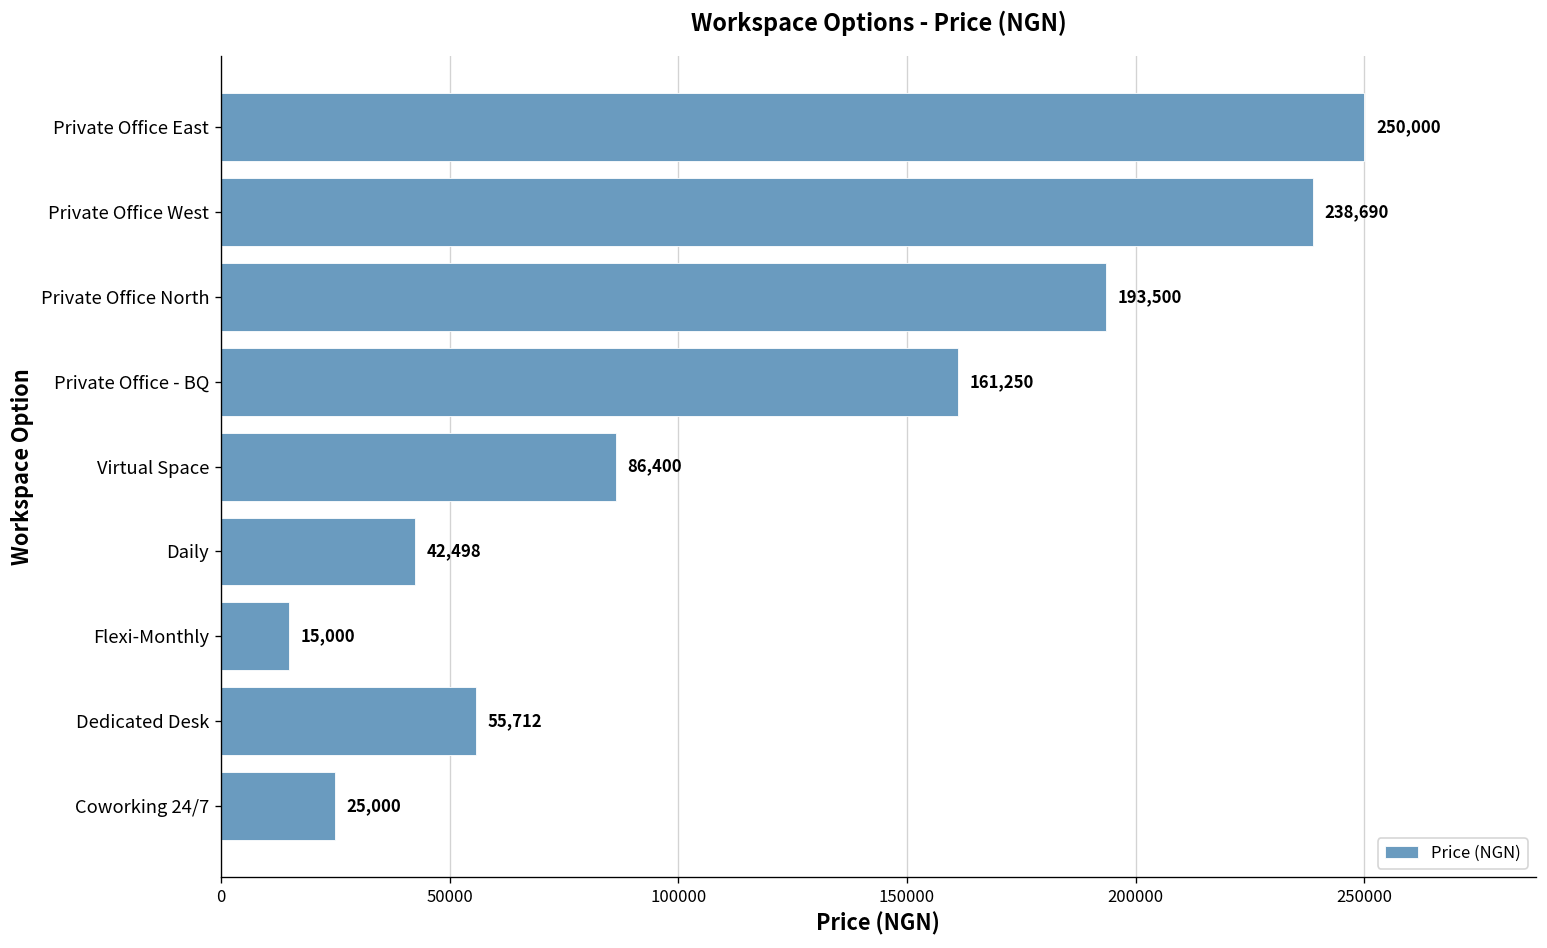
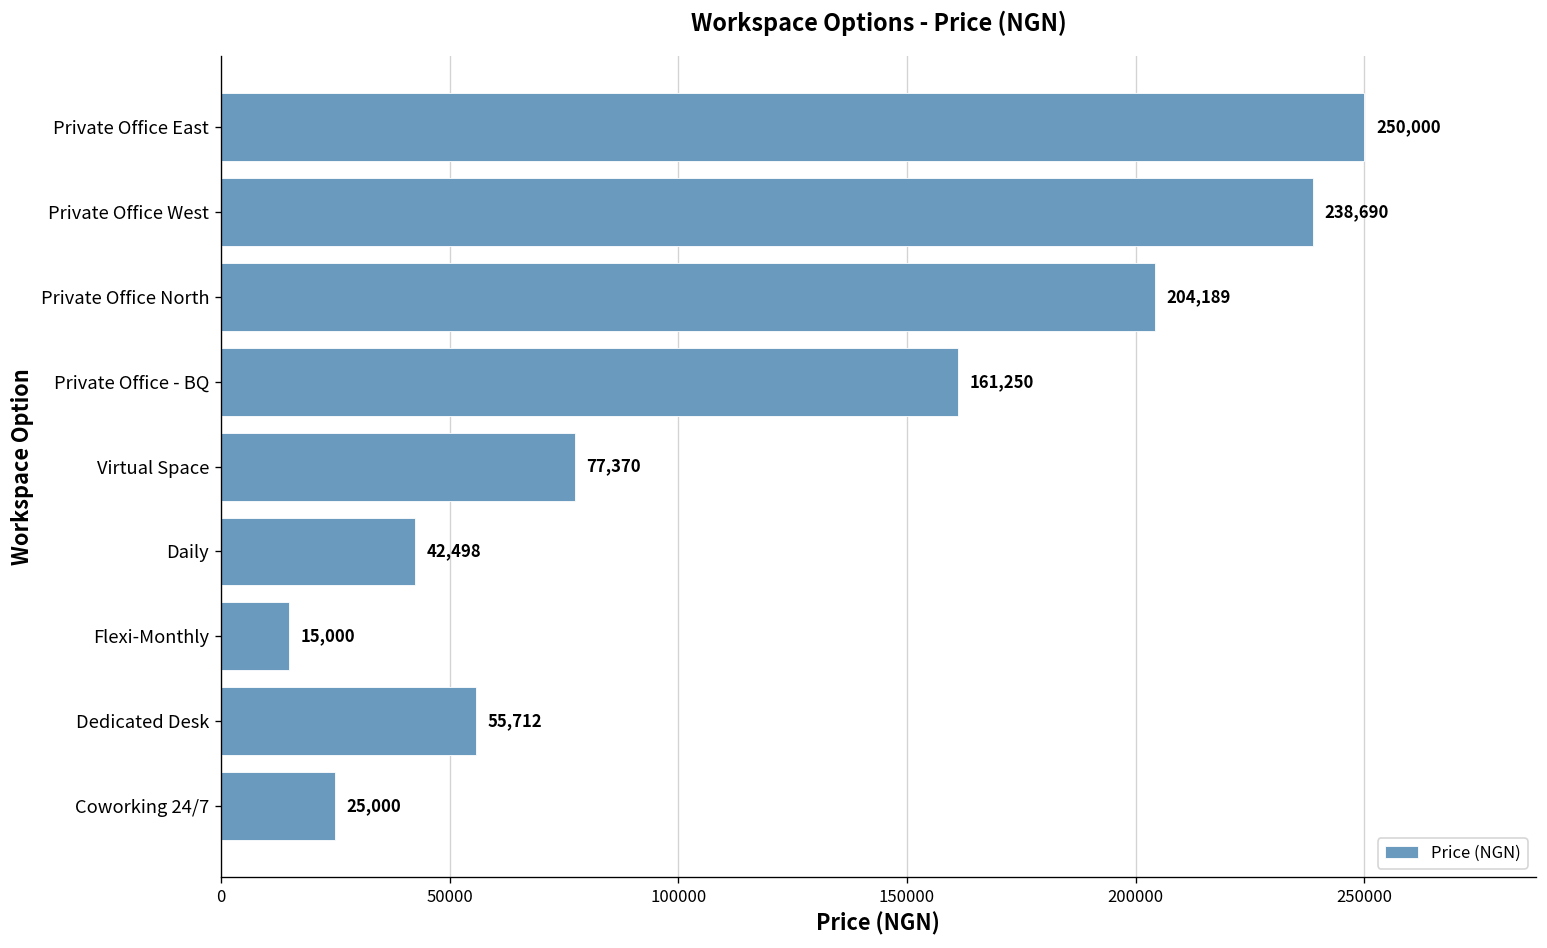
Private Office North: 193,500 -> 204,189
Virtual Space: 86,400 -> 77,370
